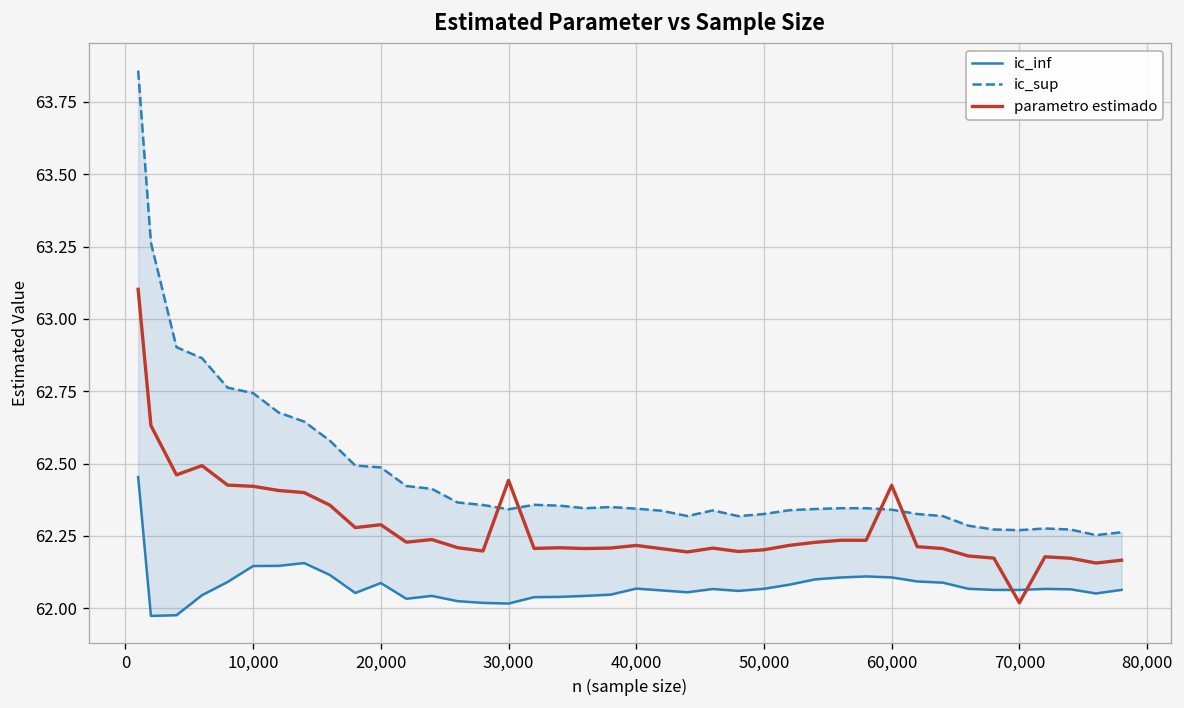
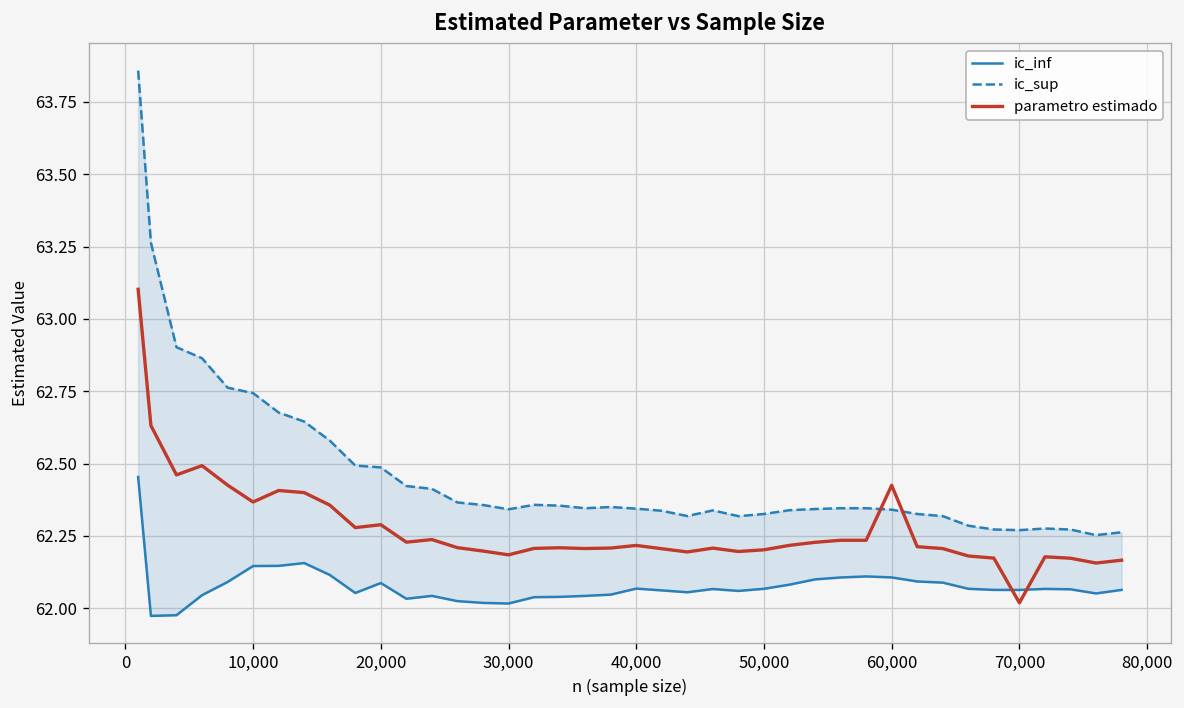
parametro estimado, 10,000: 62.42 -> 62.37
parametro estimado, 30,000: 62.44 -> 62.18
